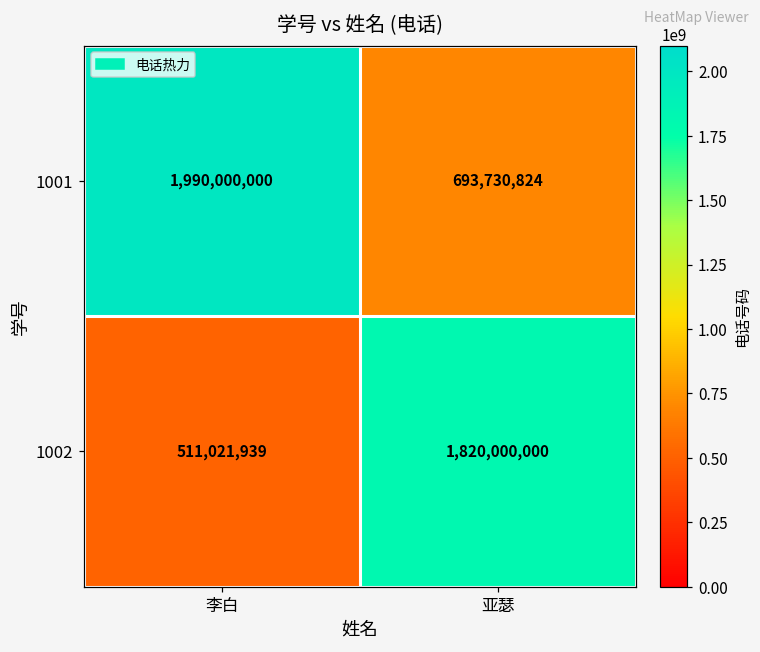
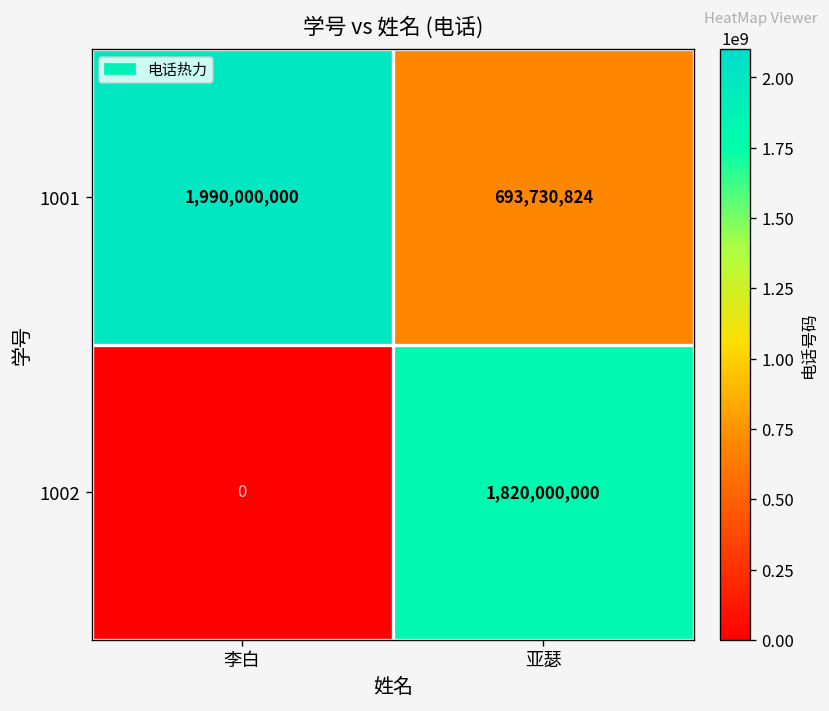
1002, 李白: 511,021,939 -> 0
